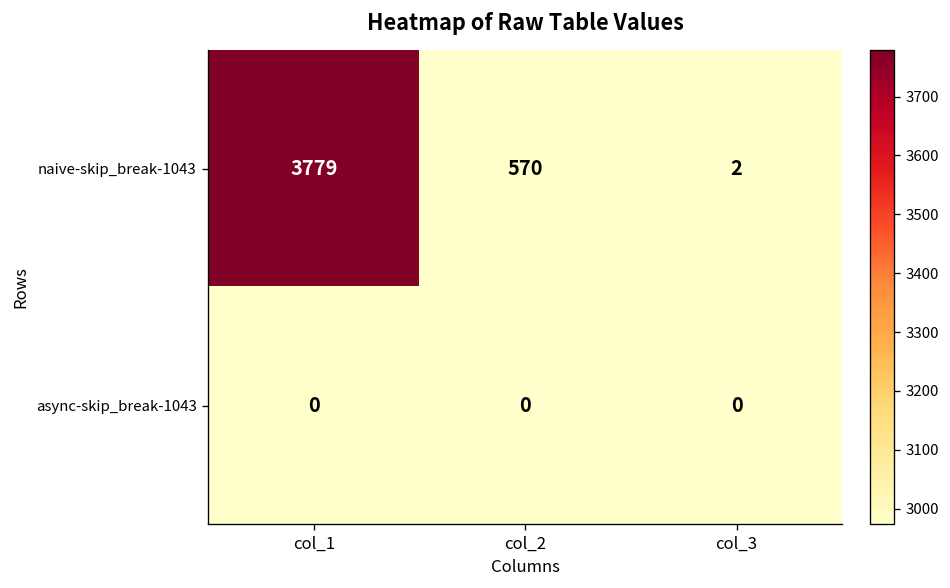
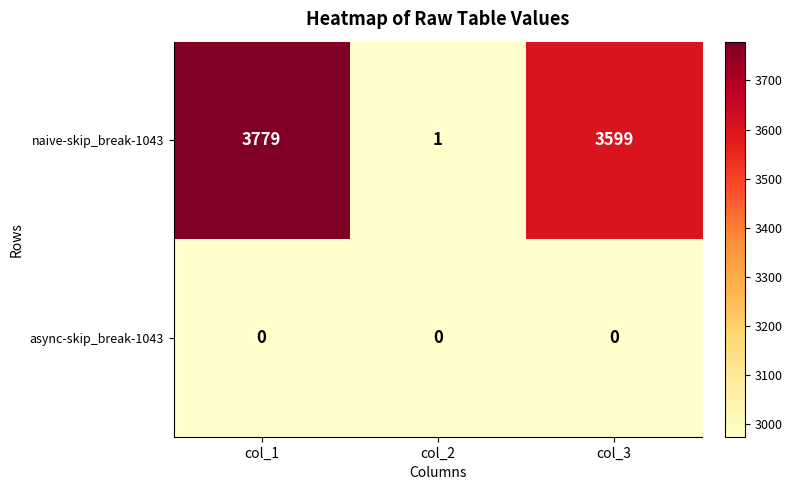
naive-skip_break-1043, col_2: 570 -> 1
naive-skip_break-1043, col_3: 2 -> 3599
